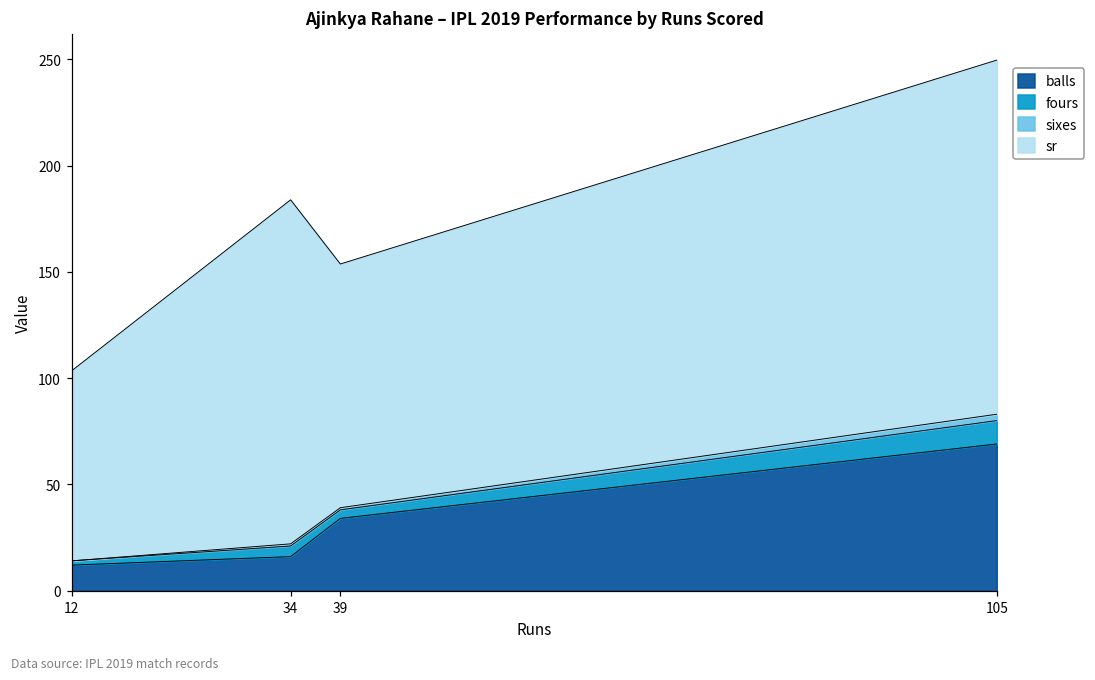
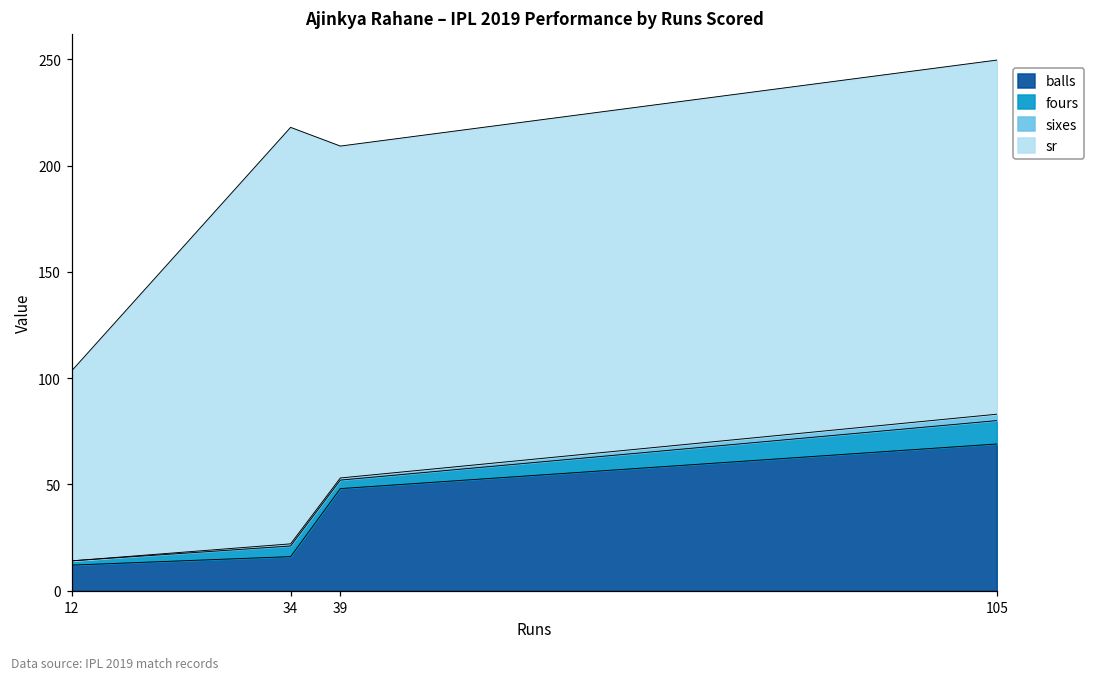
sr, 34: 162 -> 196
balls, 39: 34 -> 48
sr, 39: 115 -> 156
